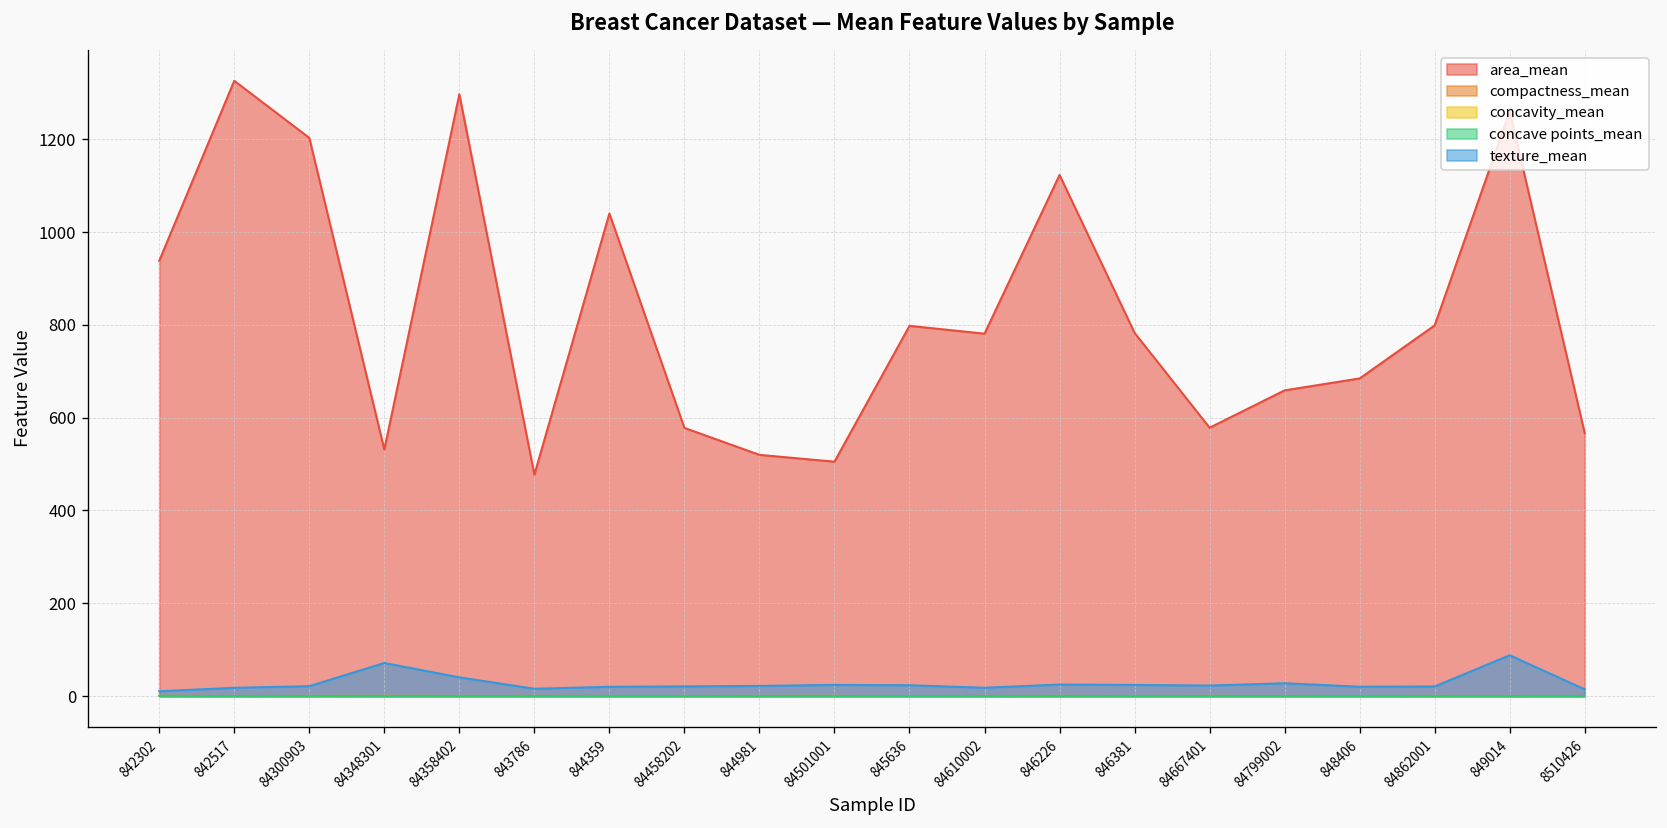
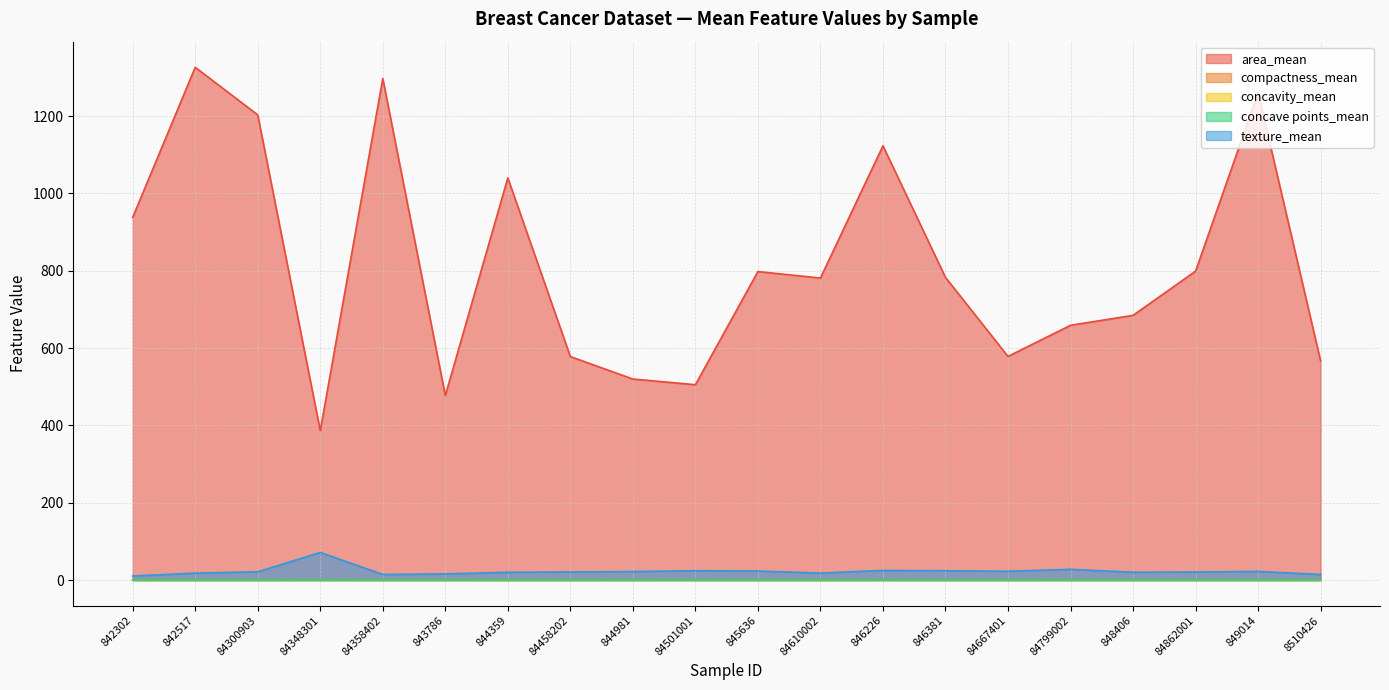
area_mean, 84348301: 530 -> 390
texture_mean, 84358402: 40 -> 10
texture_mean, 849014: 90 -> 20
